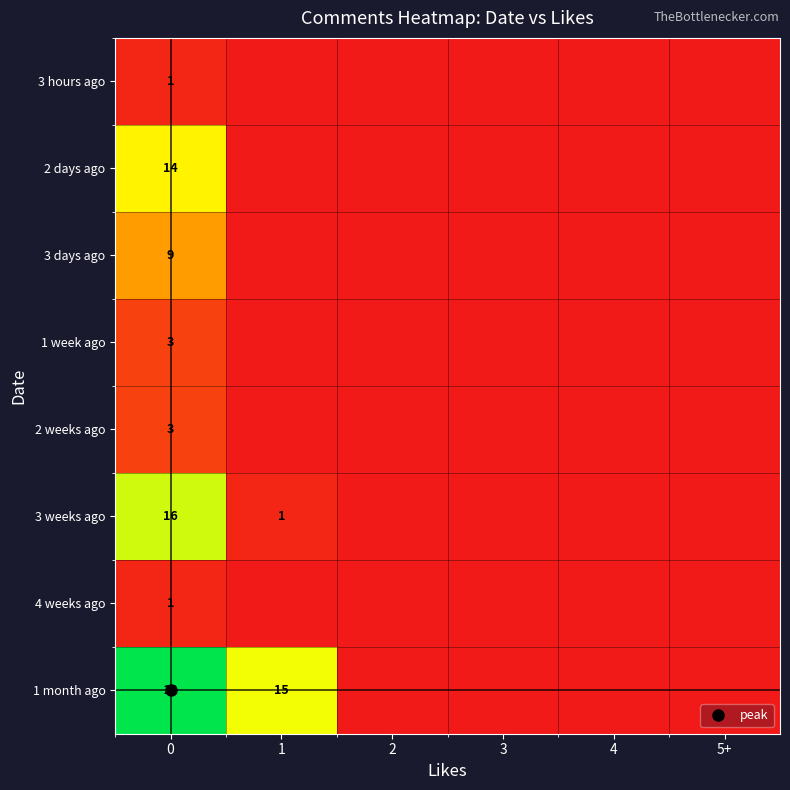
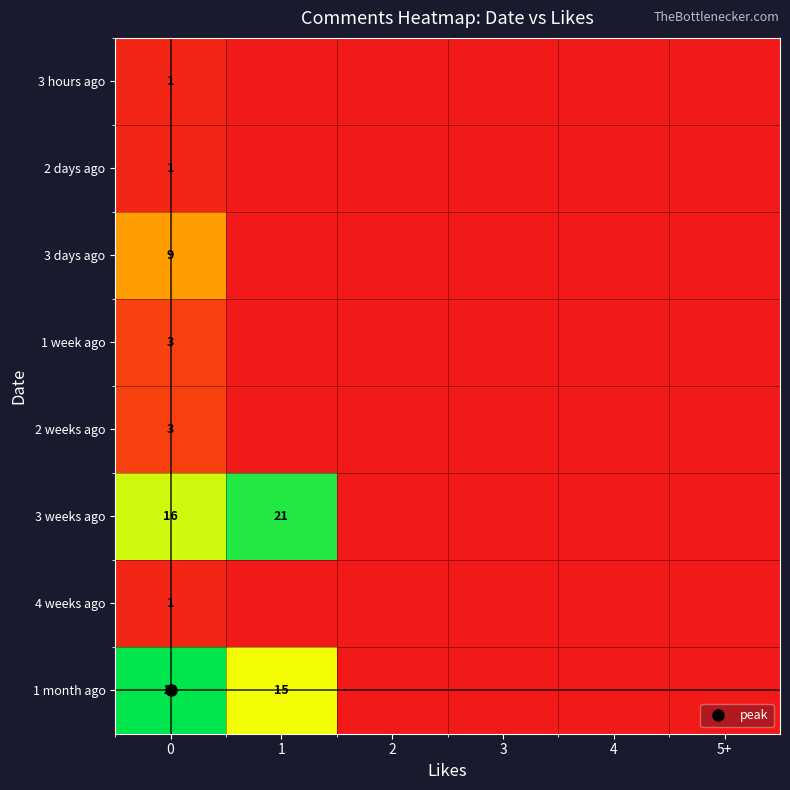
2 days ago, 0: 14 -> 1
3 weeks ago, 1: 1 -> 21
